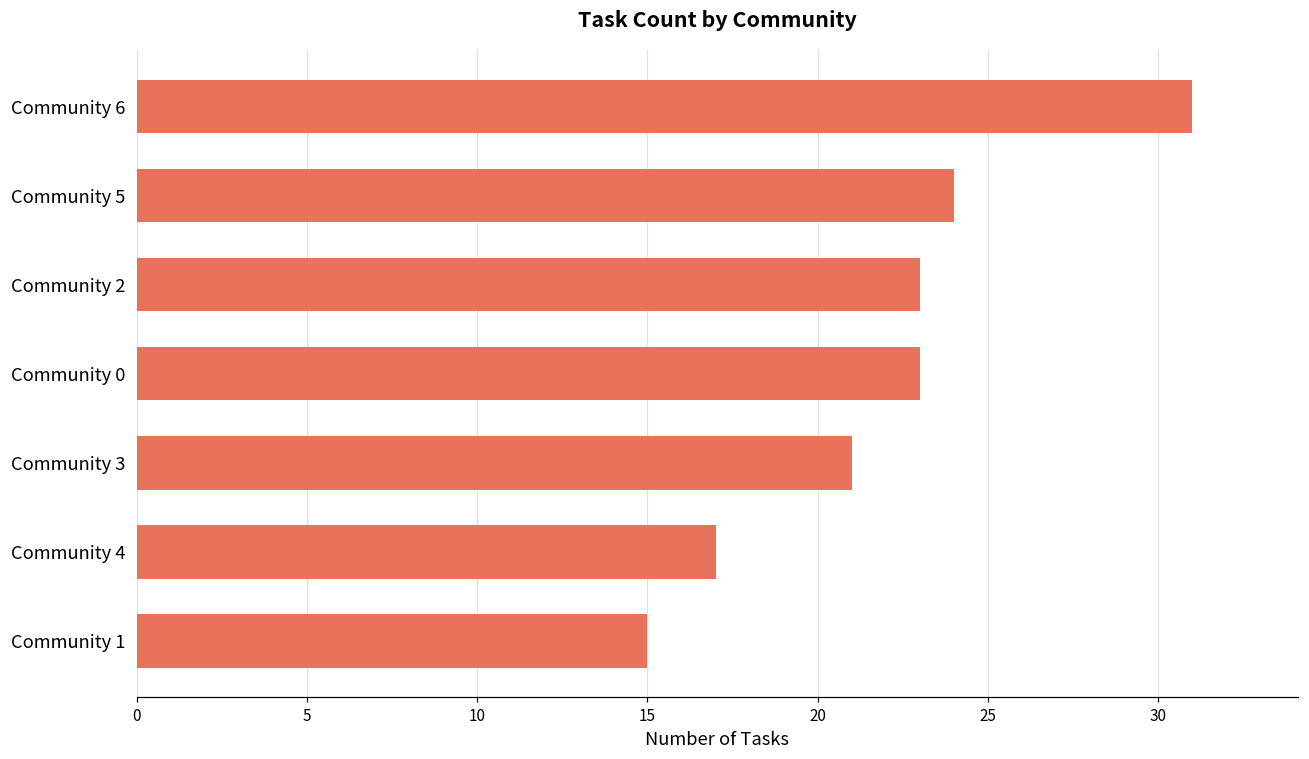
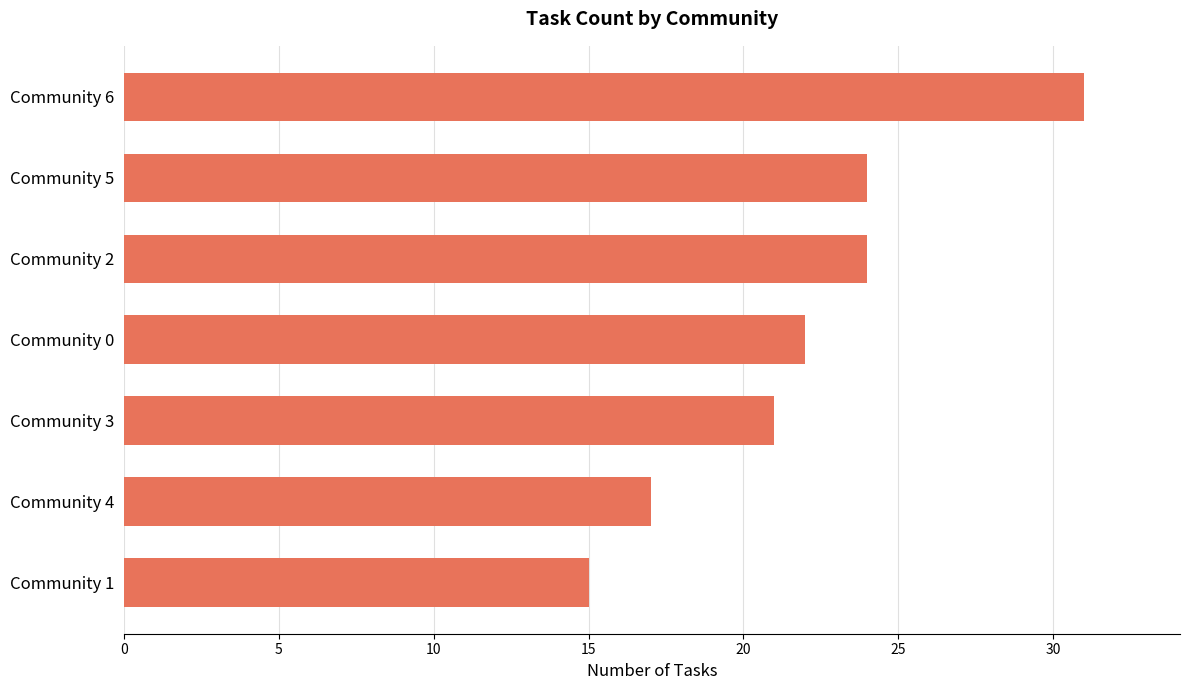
Community 2: 23 -> 24
Community 0: 23 -> 22
